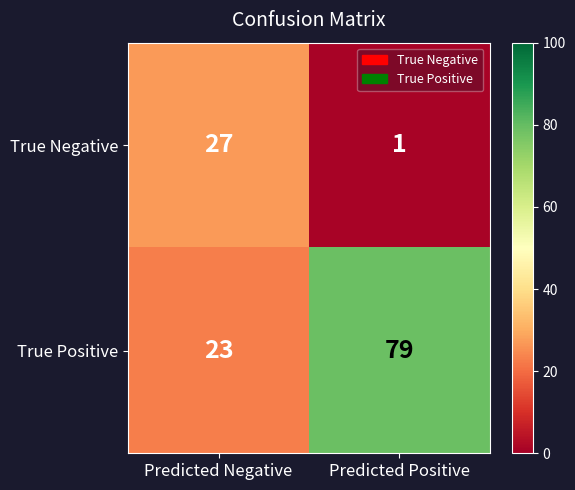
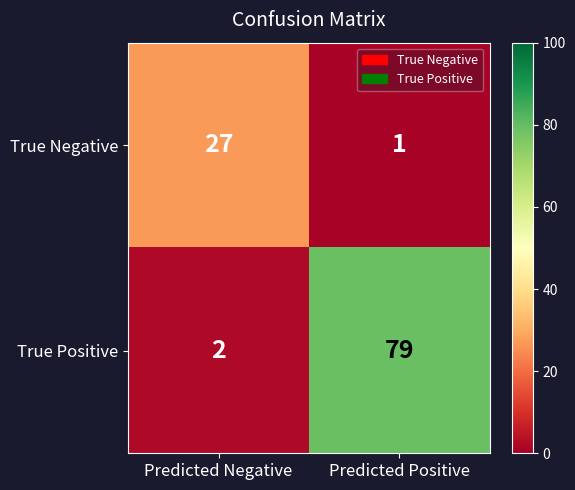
True Positive, Predicted Negative: 23 -> 2
